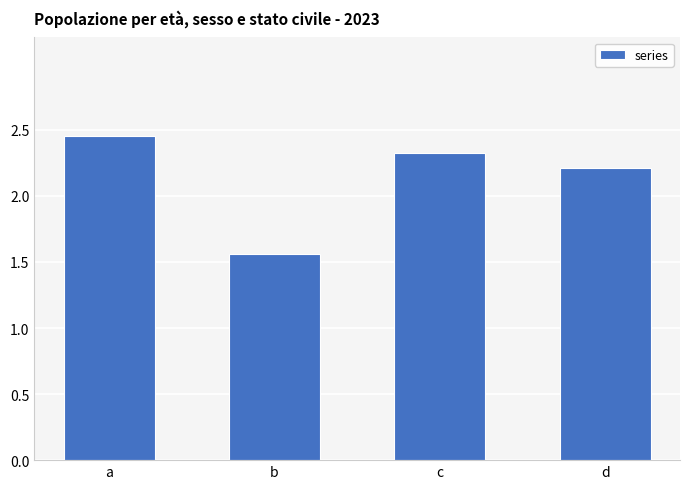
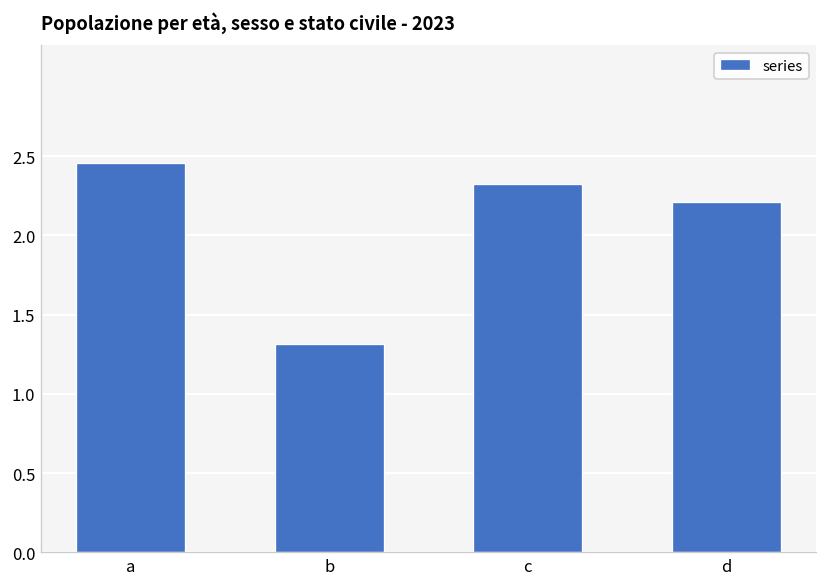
b: 1.56 -> 1.32
